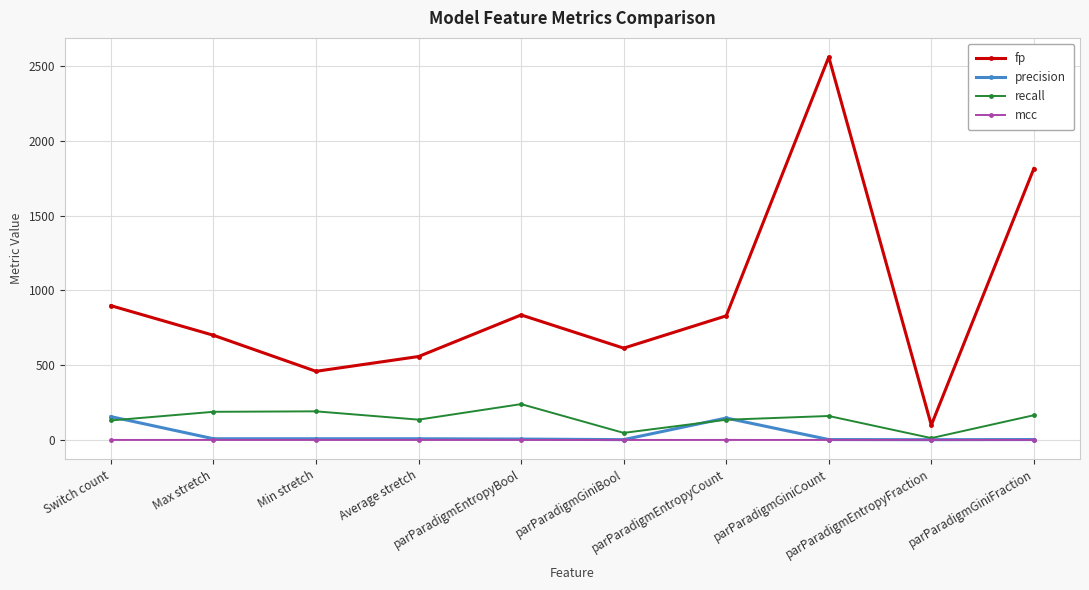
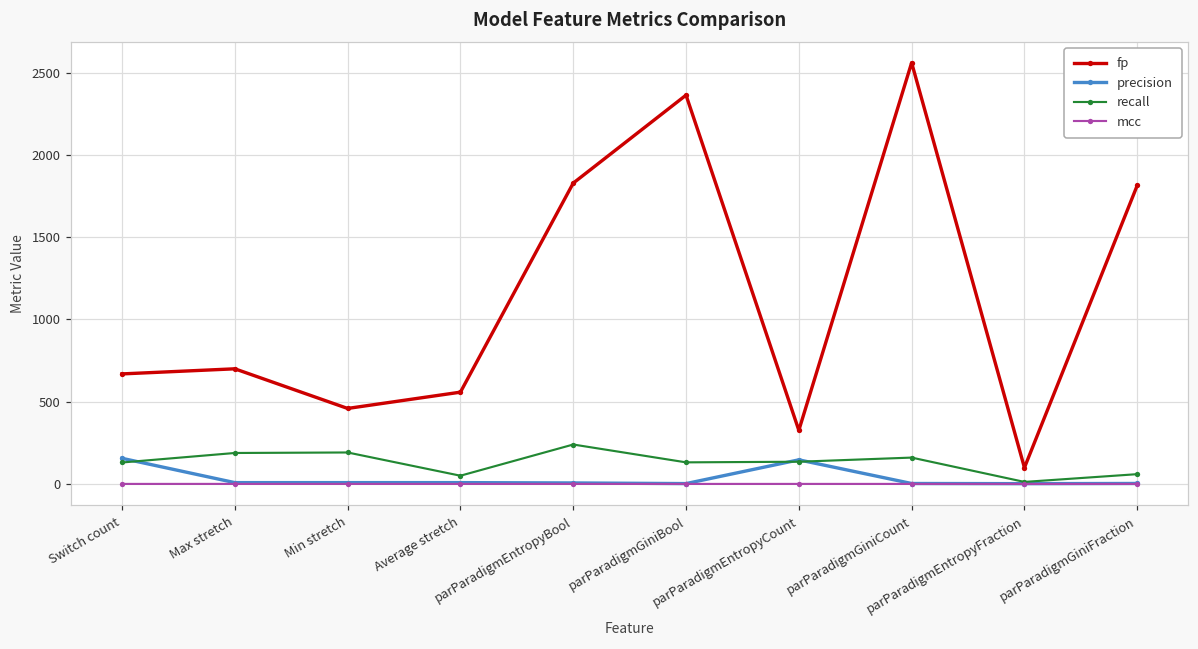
fp, Switch count: 900 -> 670
recall, Average stretch: 140 -> 50
fp, parParadigmEntropyBool: 840 -> 1830
fp, parParadigmGiniBool: 610 -> 2360
recall, parParadigmGiniBool: 50 -> 130
fp, parParadigmEntropyCount: 830 -> 330
recall, parParadigmGiniFraction: 170 -> 60
